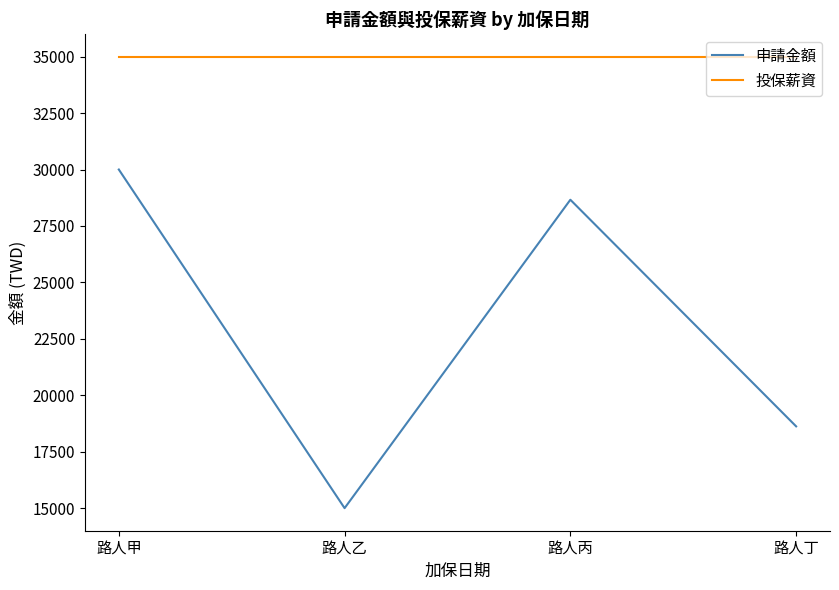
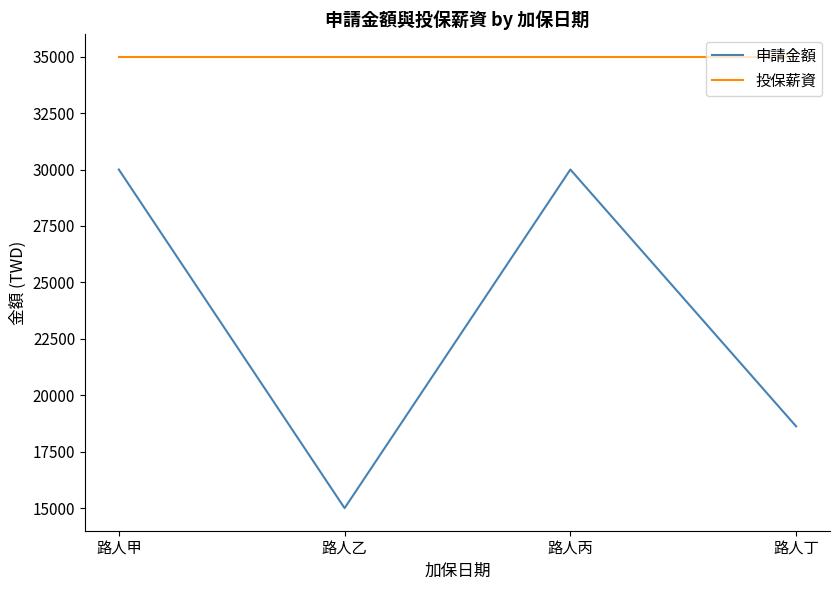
申請金額, 路人丙: 28700 -> 30000
